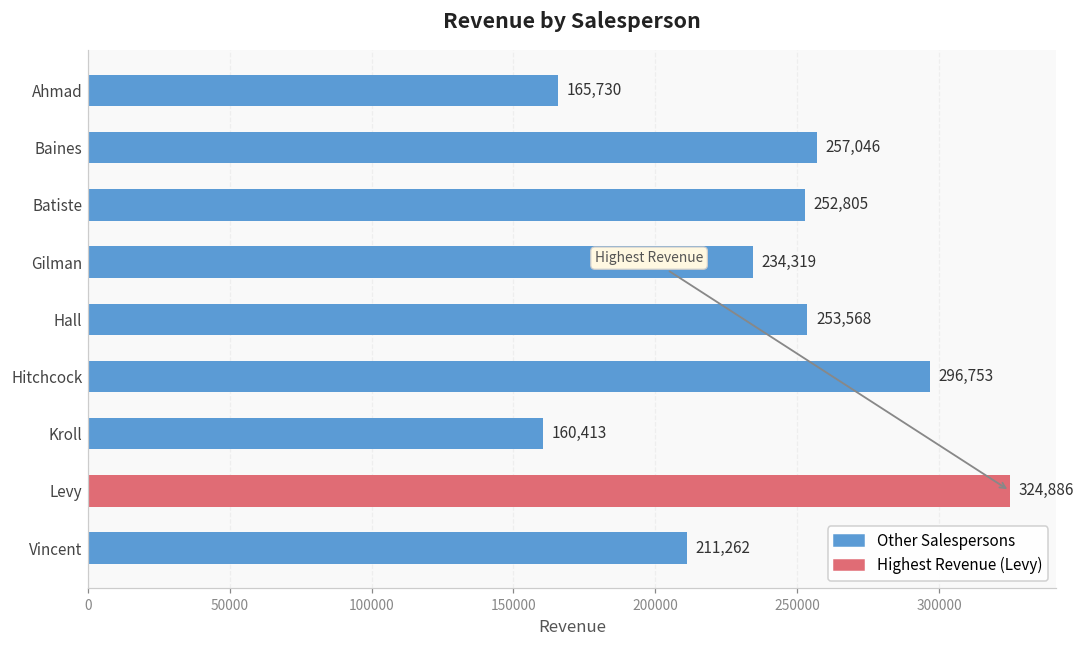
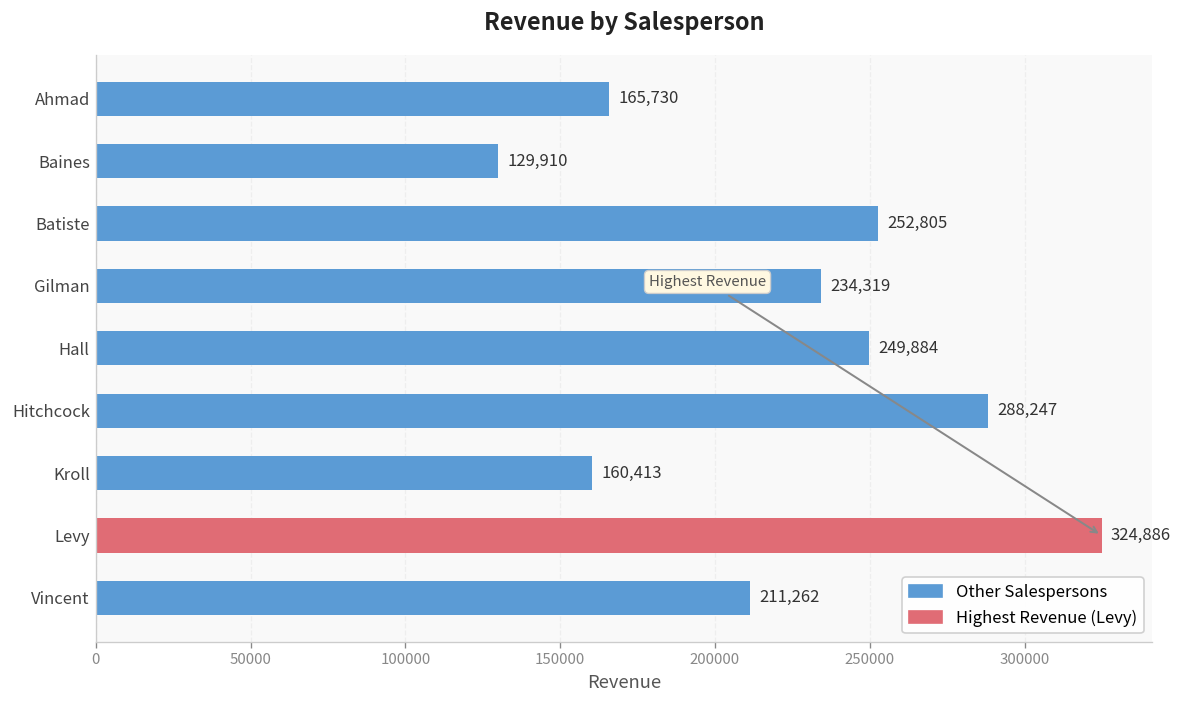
Baines: 257,046 -> 129,910
Hall: 253,568 -> 249,884
Hitchcock: 296,753 -> 288,247
